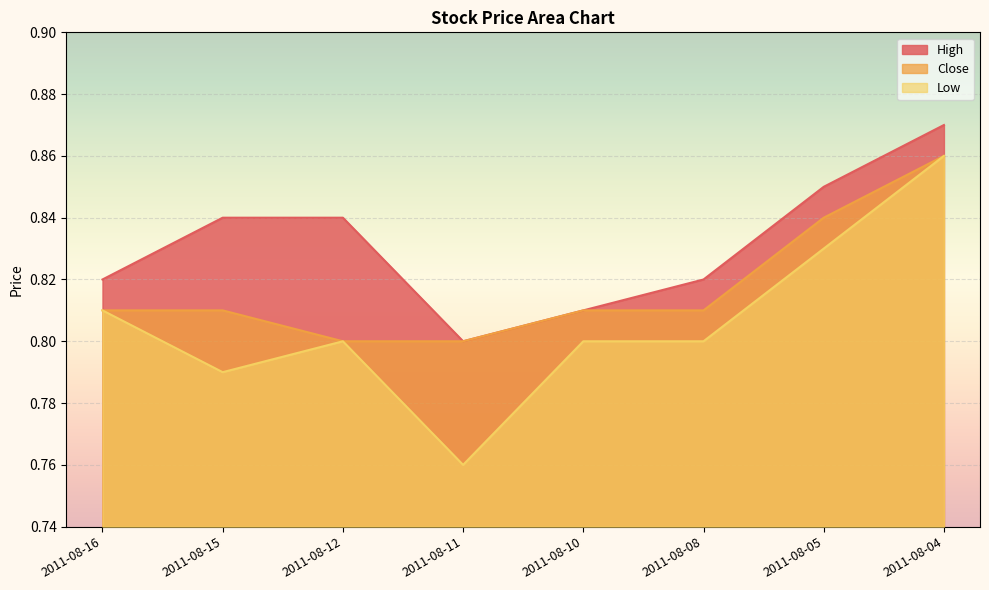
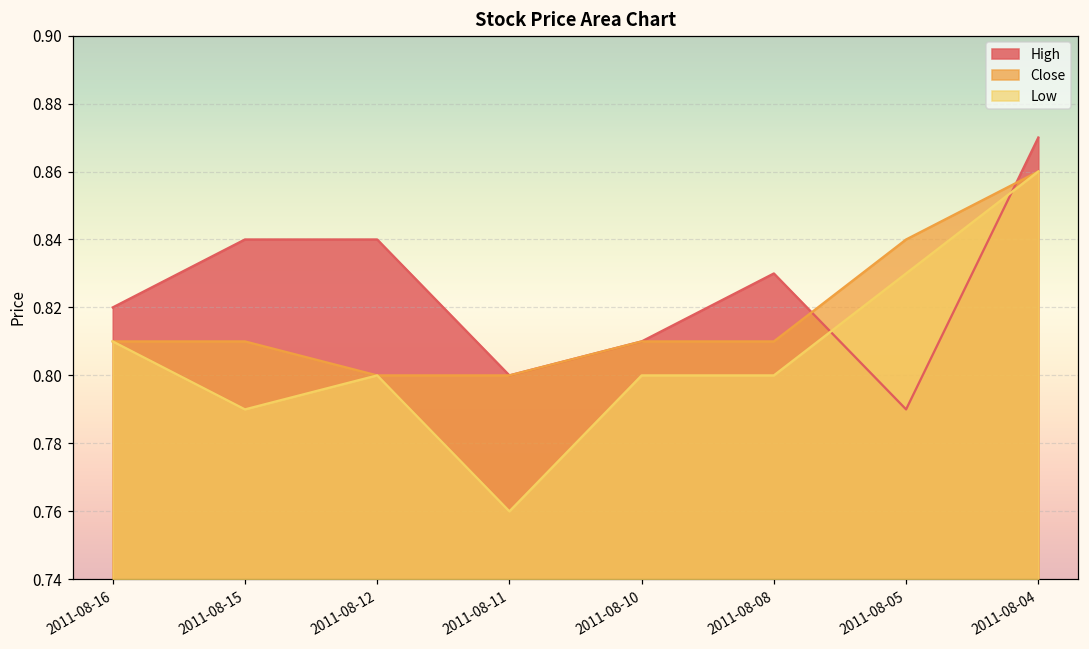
High, 2011-08-08: 0.82 -> 0.83
High, 2011-08-05: 0.85 -> 0.79
